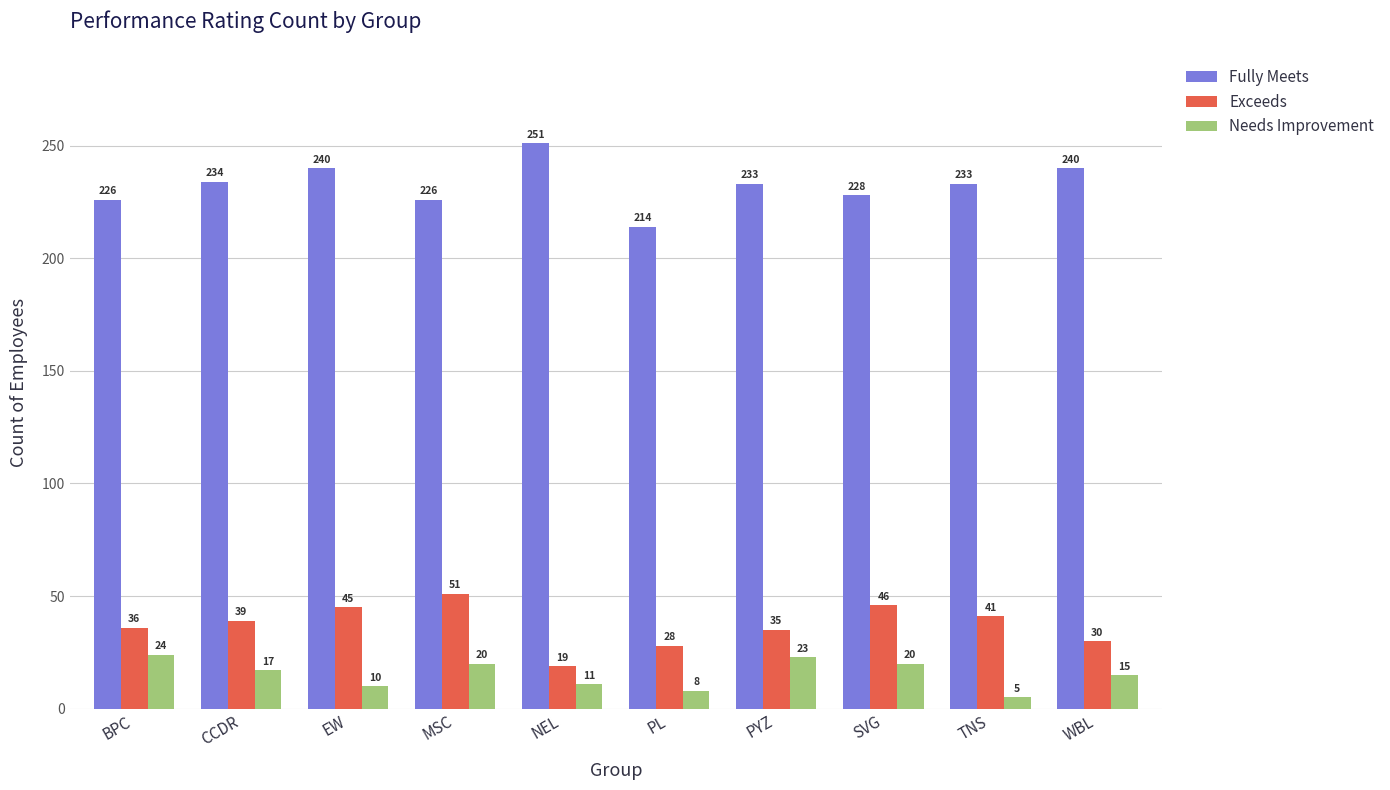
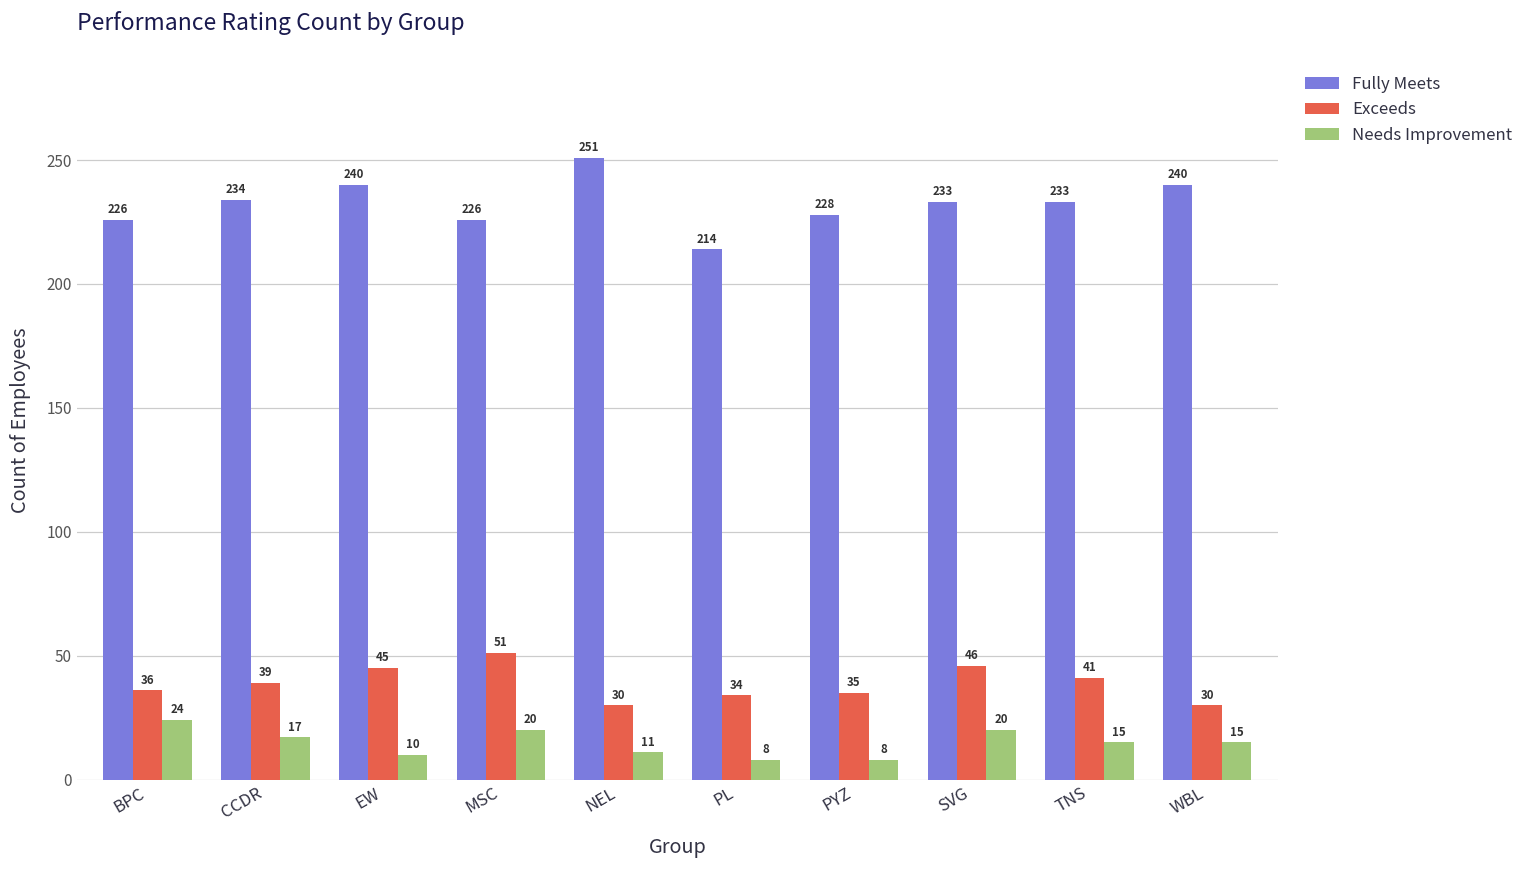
Exceeds, NEL: 19 -> 30
Exceeds, PL: 28 -> 34
Fully Meets, PYZ: 233 -> 228
Needs Improvement, PYZ: 23 -> 8
Fully Meets, SVG: 228 -> 233
Needs Improvement, TNS: 5 -> 15
